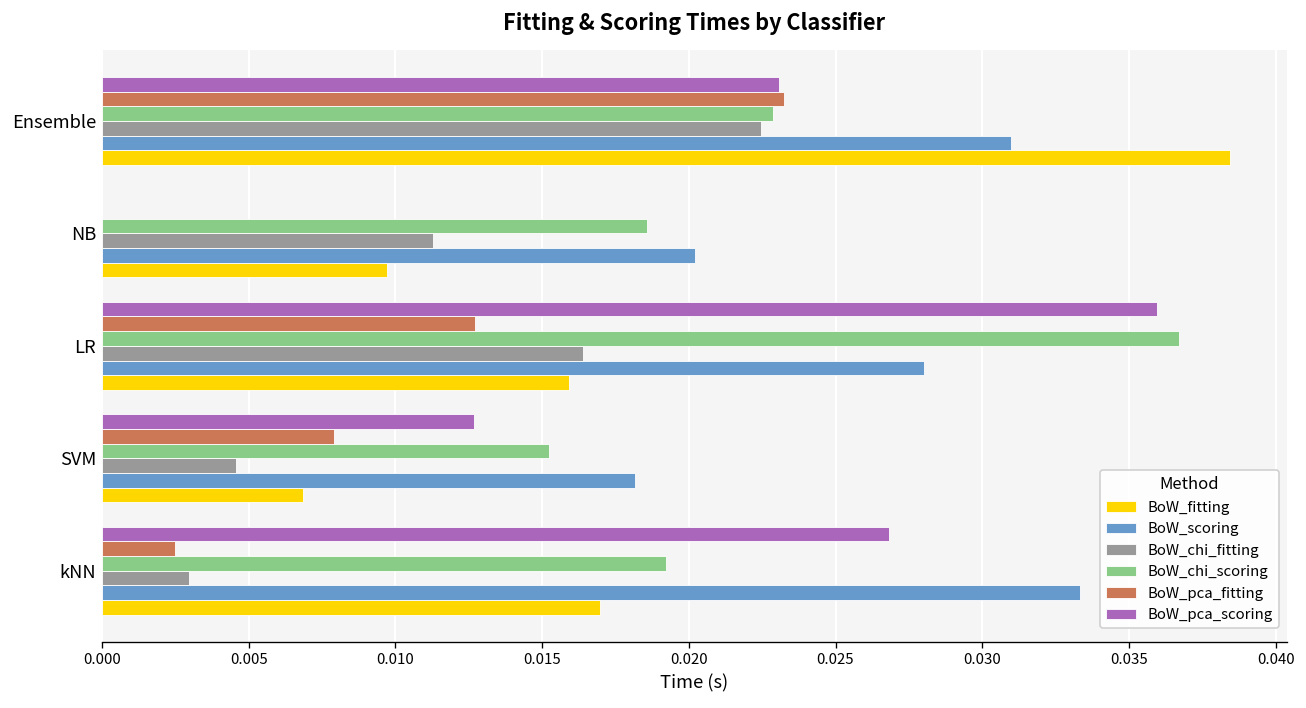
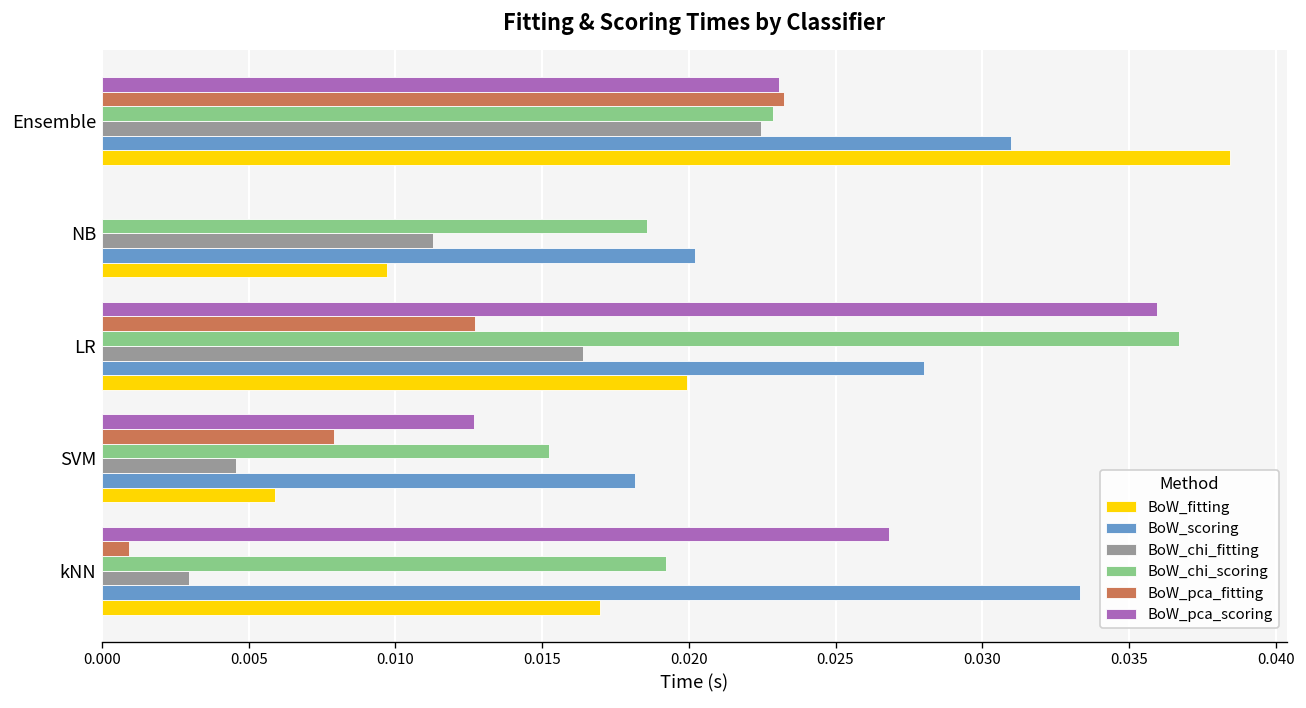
BoW_fitting, LR: 0.0159 -> 0.0200
BoW_fitting, SVM: 0.0069 -> 0.0059
BoW_pca_fitting, kNN: 0.0025 -> 0.0009
